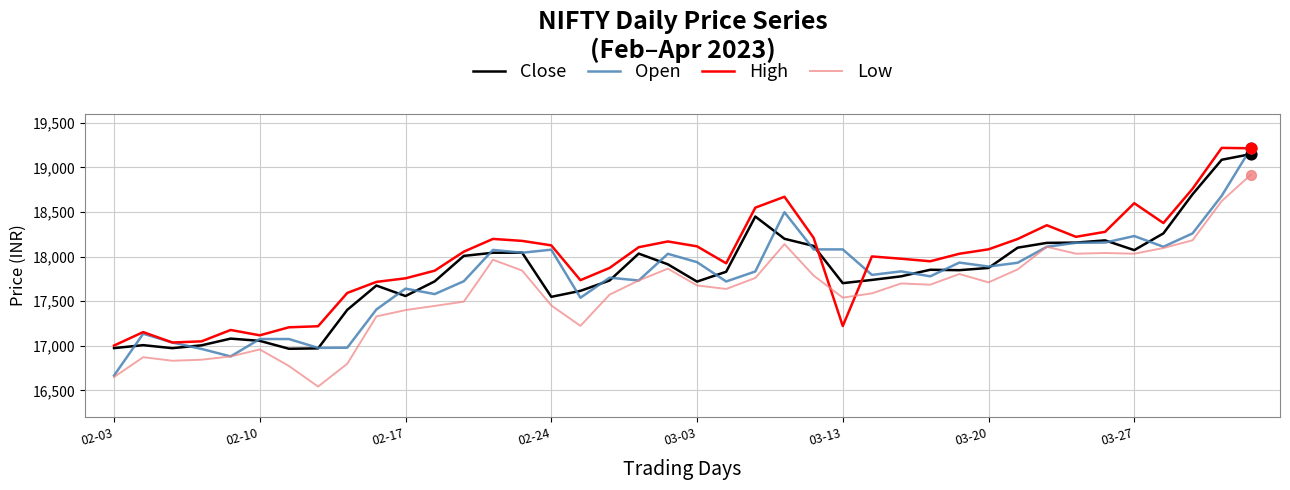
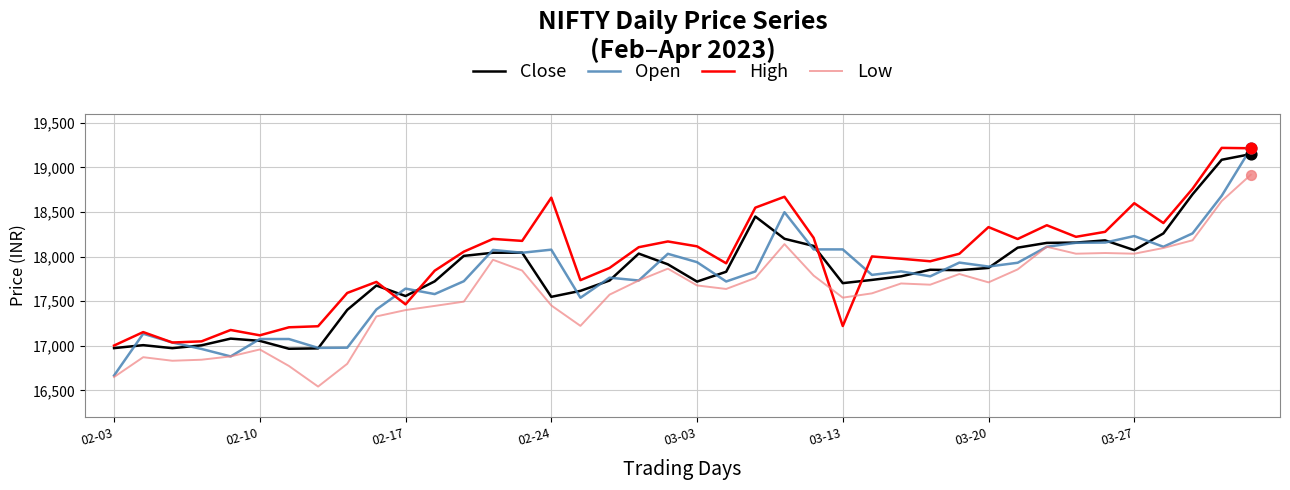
High, 02-17: 17,800 -> 17,500
High, 02-24: 18,100 -> 18,700
High, 03-20: 18,100 -> 18,300
